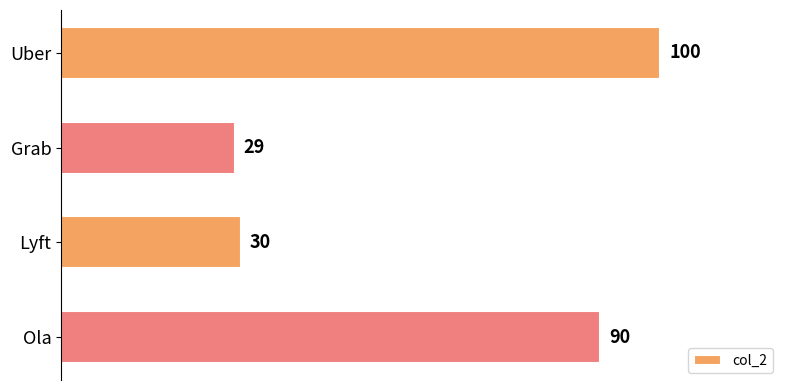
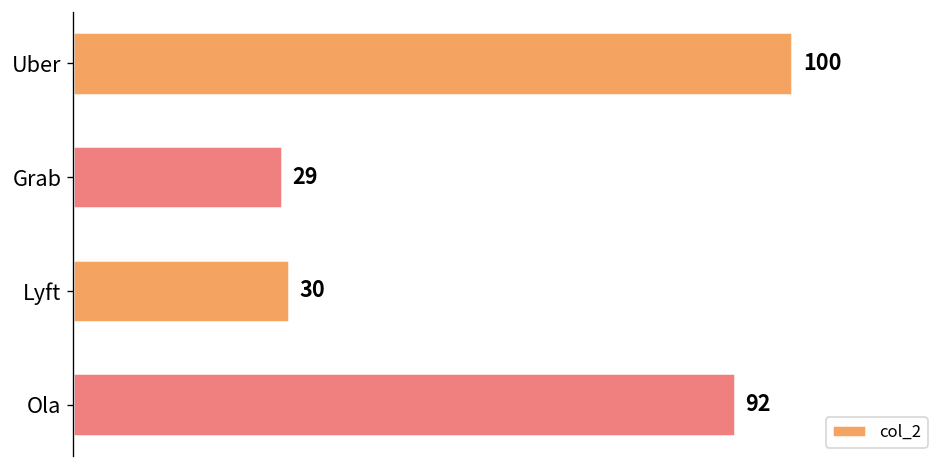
Ola: 90 -> 92
